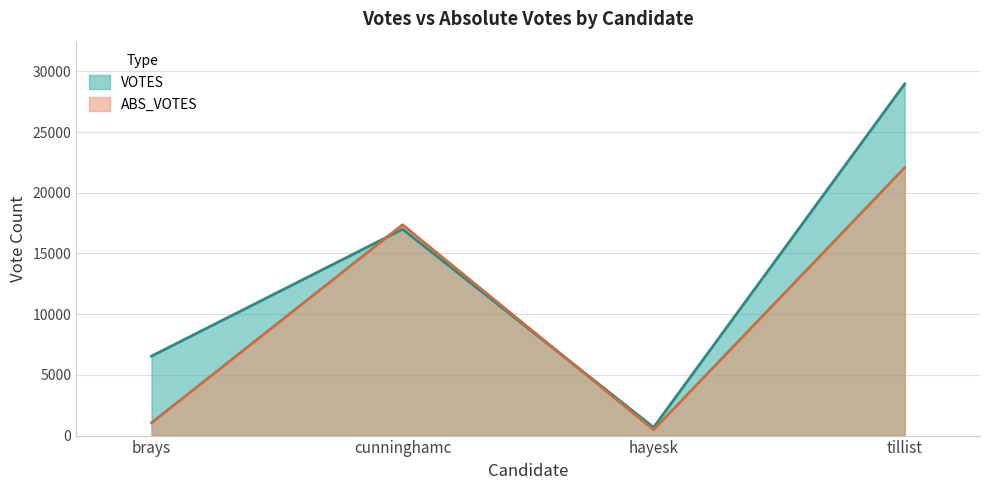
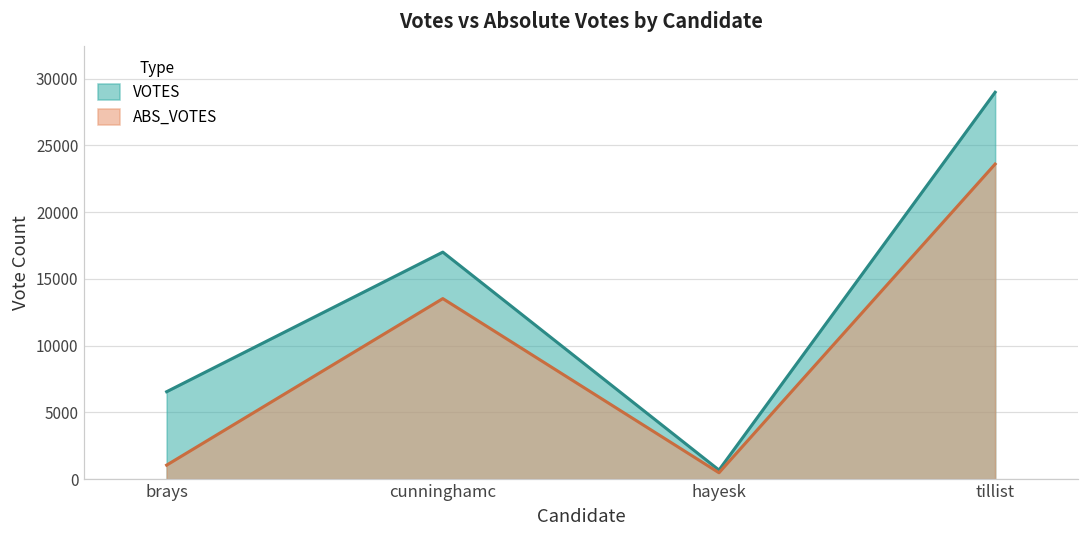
ABS_VOTES, cunninghamc: 17400 -> 13500
ABS_VOTES, tillist: 22100 -> 23600
